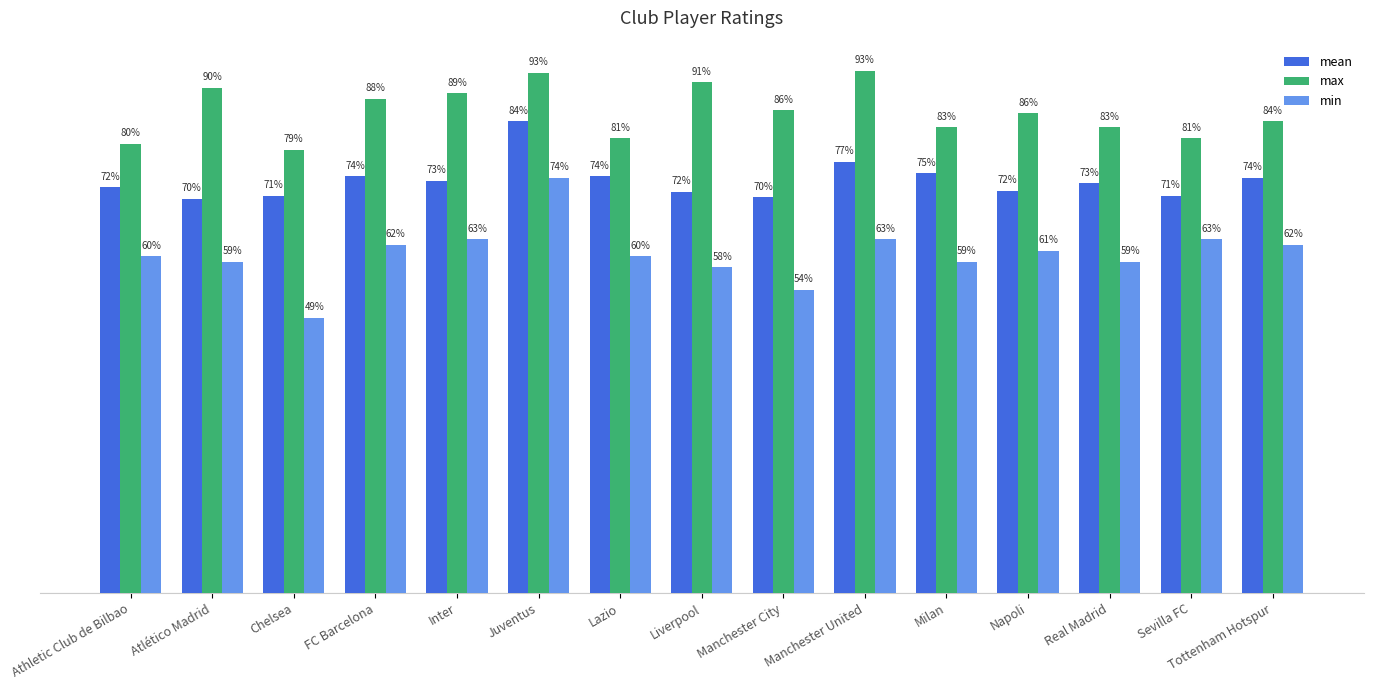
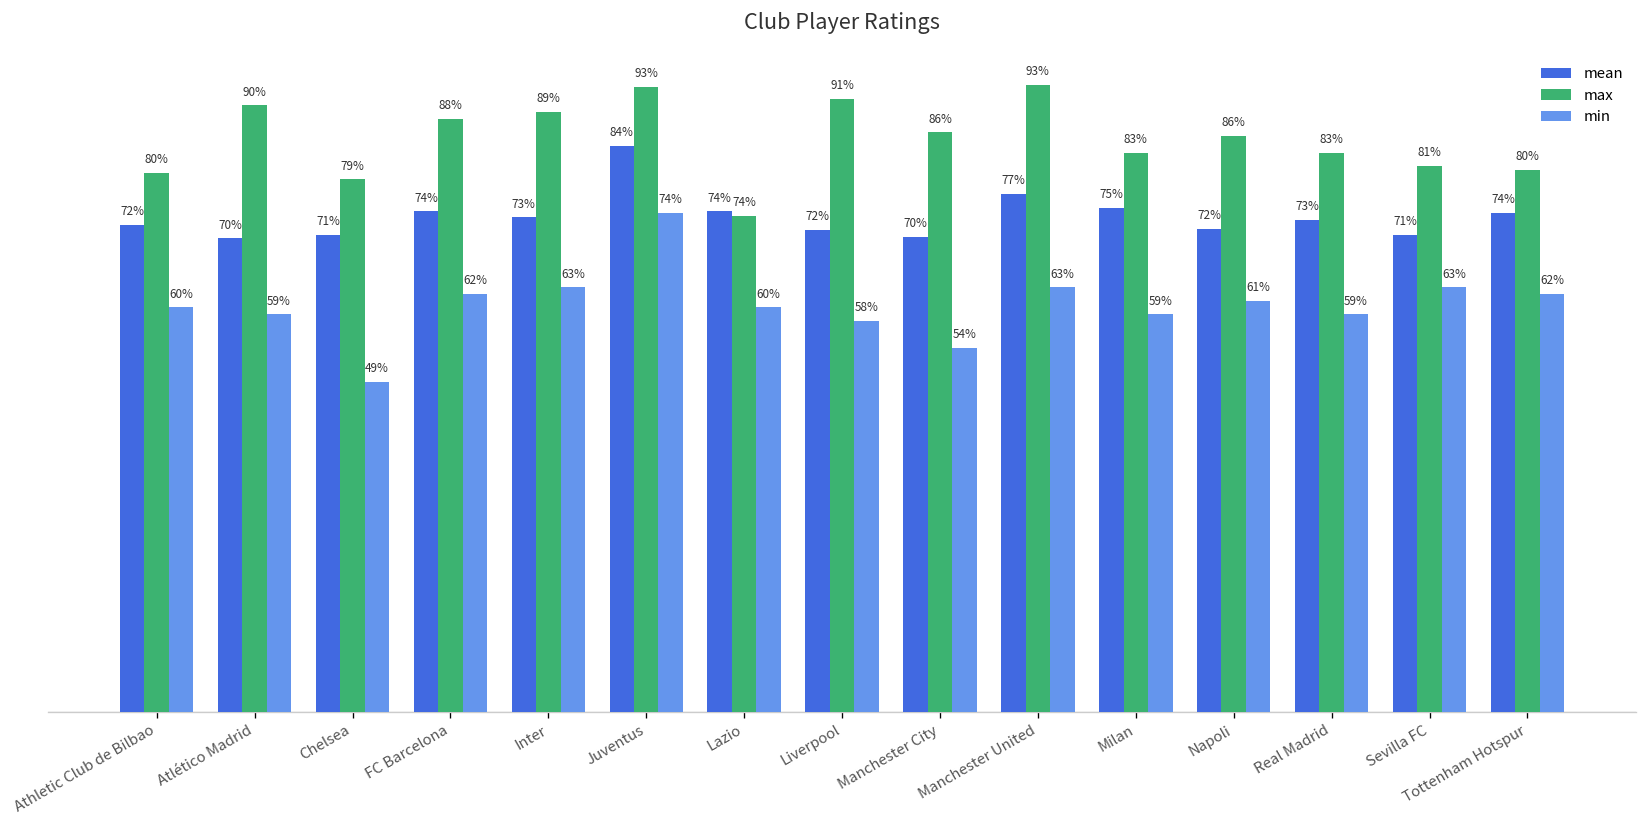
max, Lazio: 81% -> 74%
max, Tottenham Hotspur: 84% -> 80%
